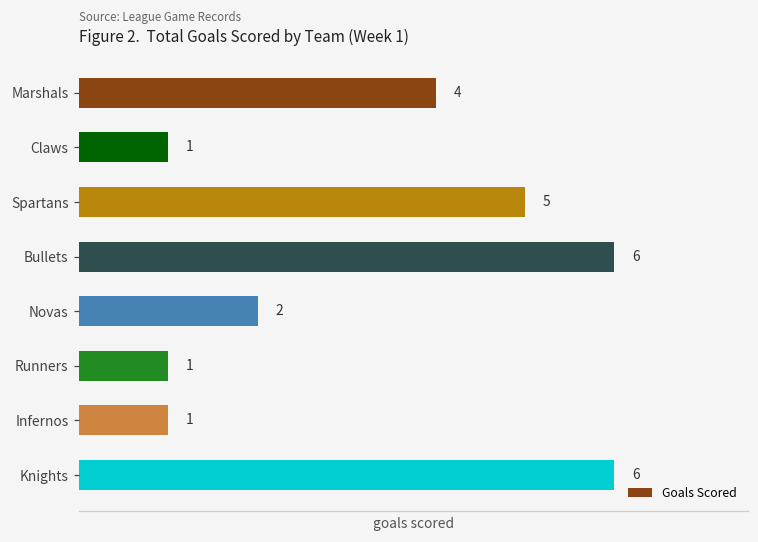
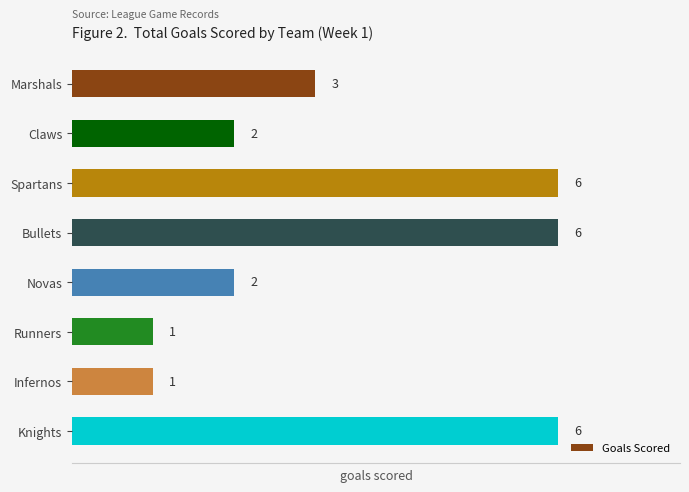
Marshals: 4 -> 3
Claws: 1 -> 2
Spartans: 5 -> 6
